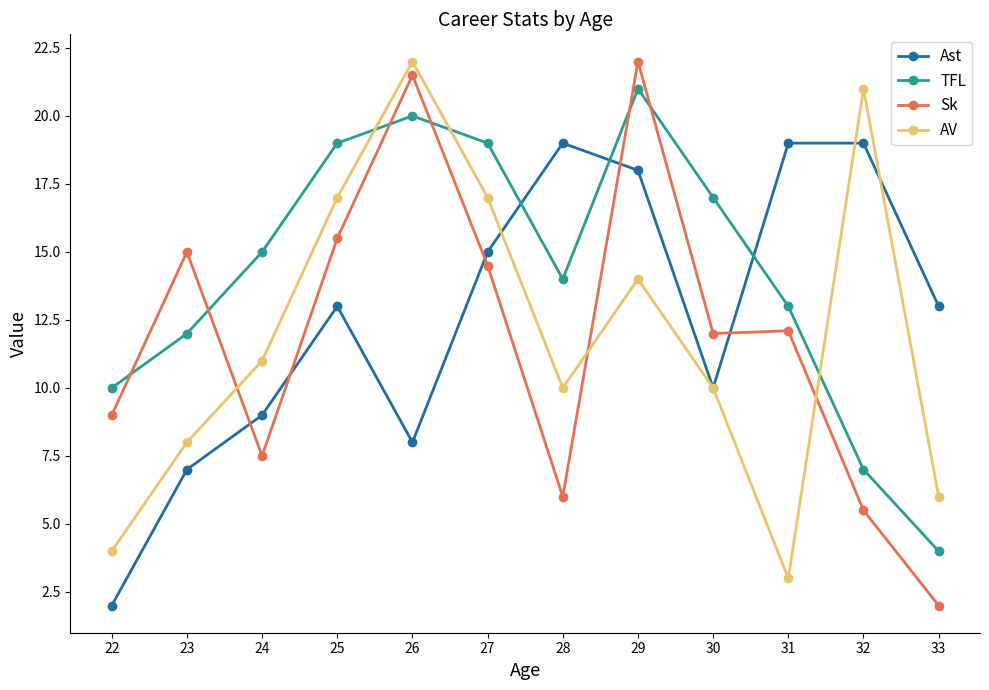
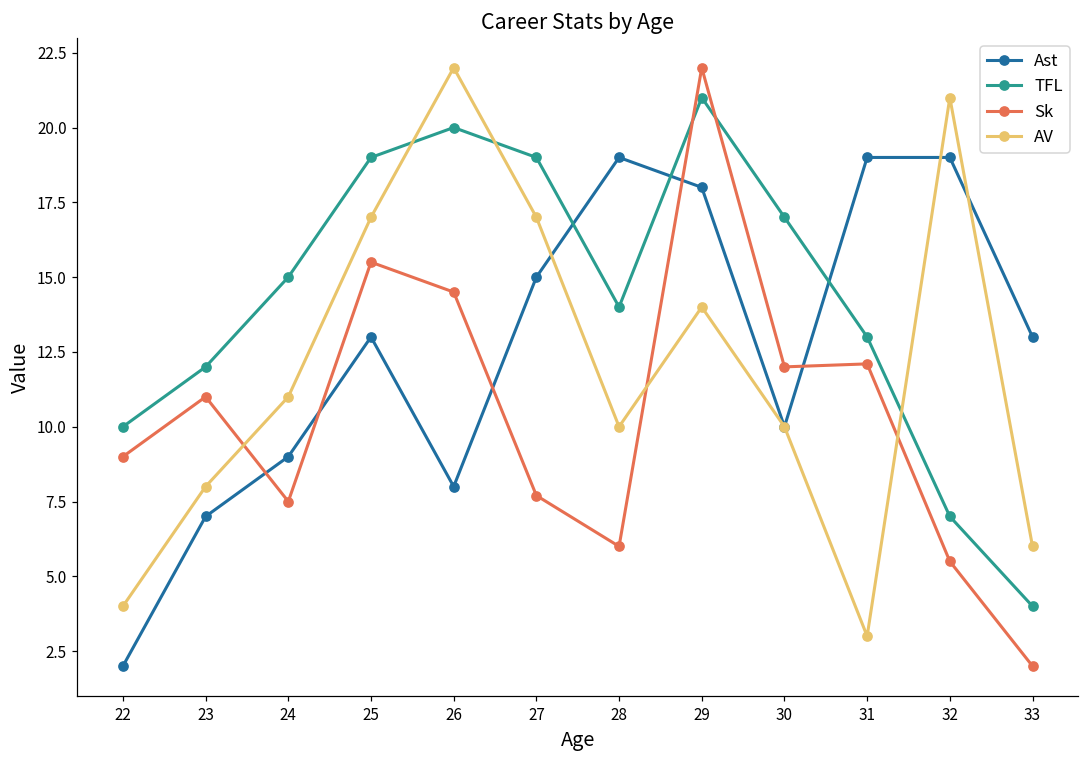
Sk, 23: 15 -> 11
Sk, 26: 21.5 -> 14.5
Sk, 27: 14.5 -> 7.7
